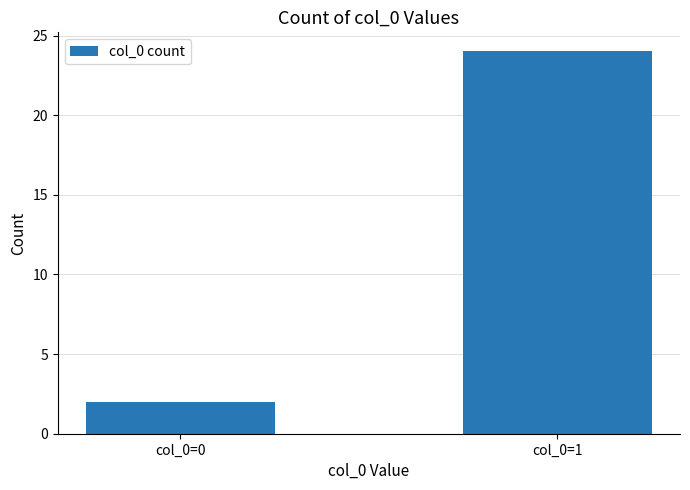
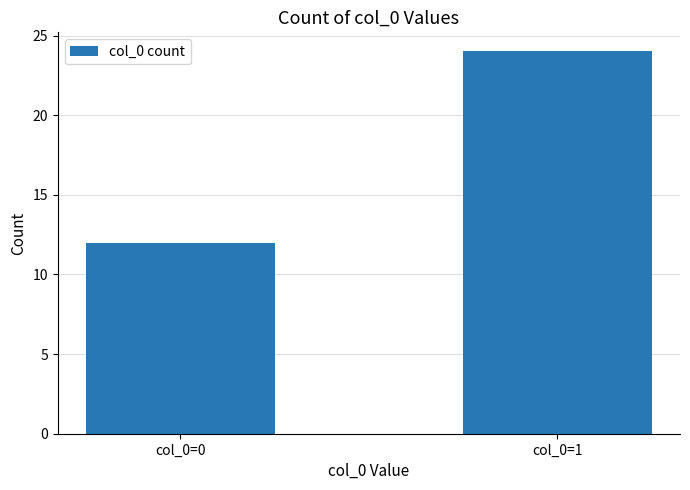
col_0=0: 2 -> 12
